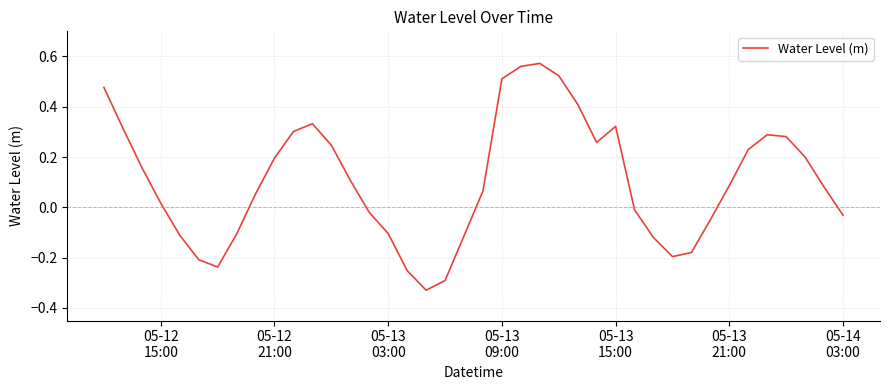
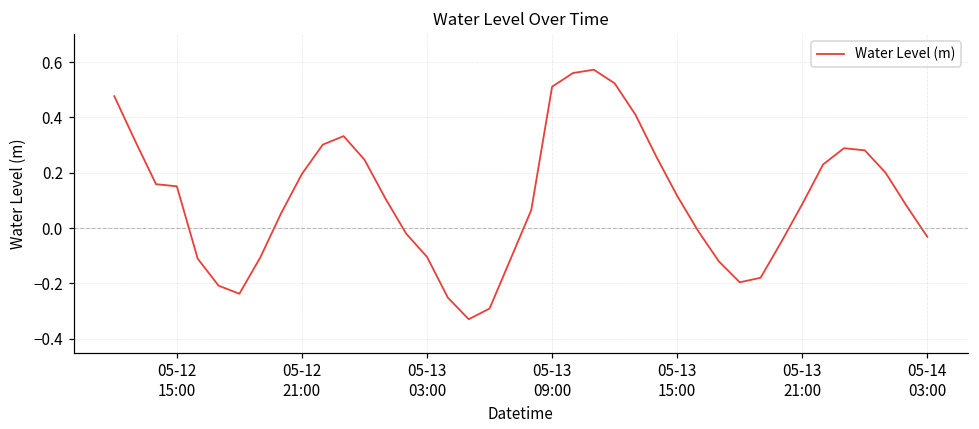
05-12 15:00: 0.02 -> 0.15
05-13 15:00: 0.32 -> 0.12
